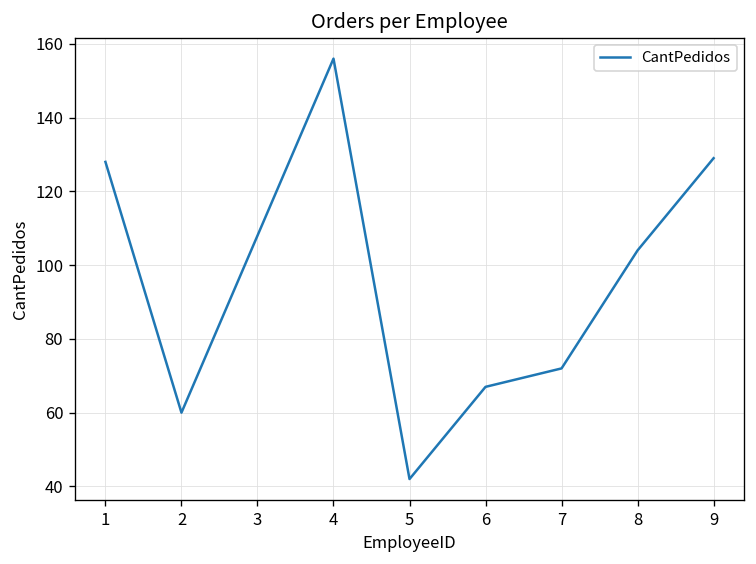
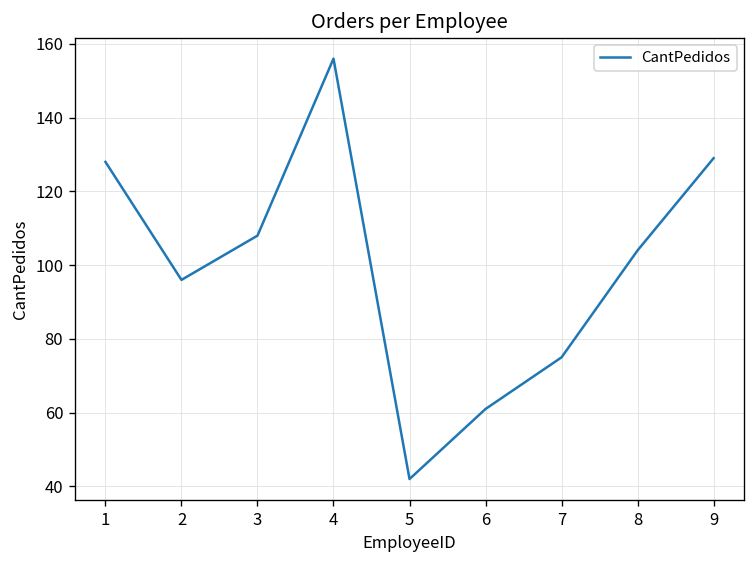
2: 60 -> 96
6: 67 -> 61
7: 72 -> 75
